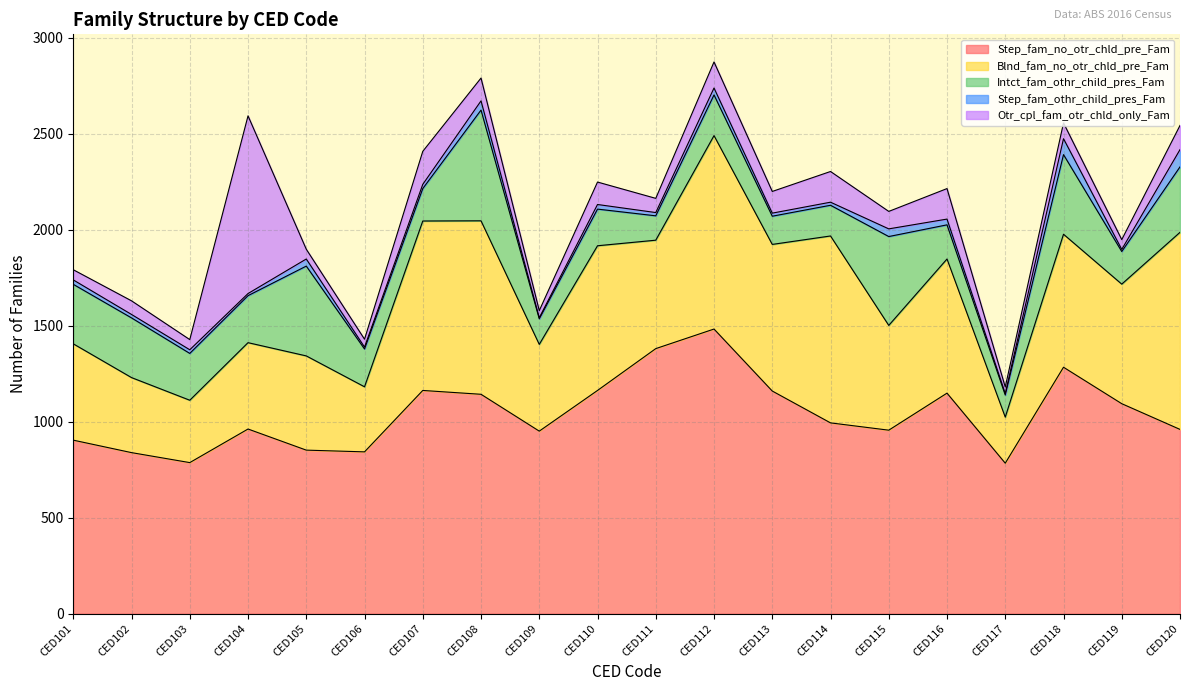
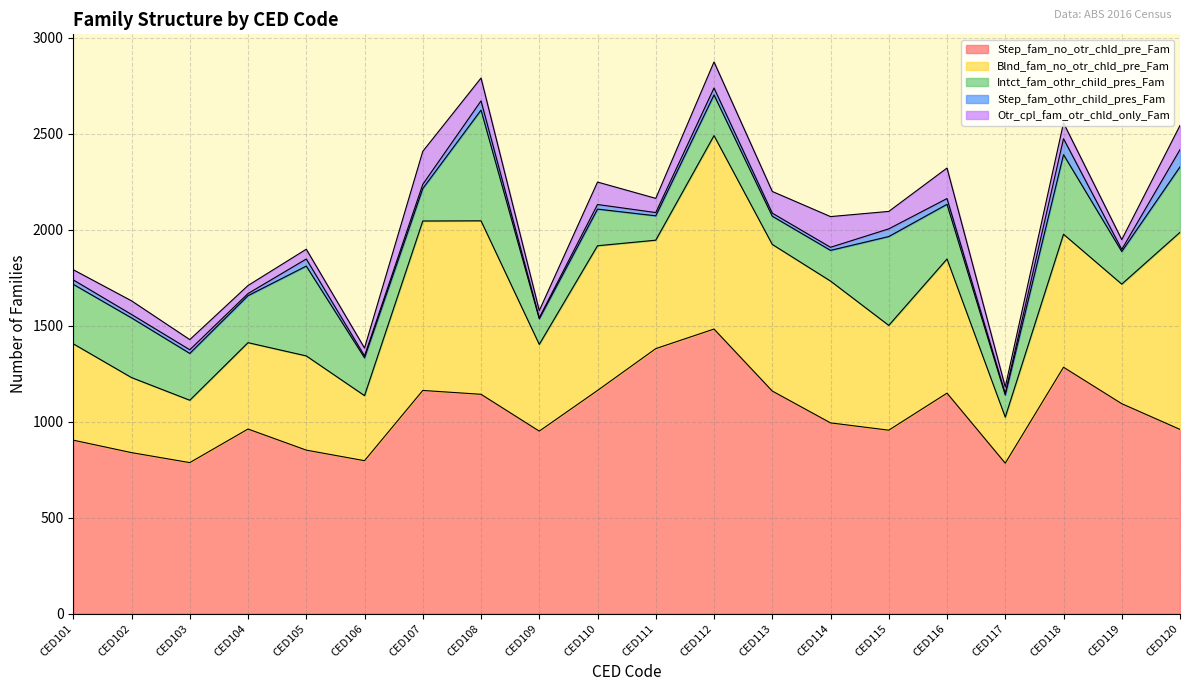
Otr_cpl_fam_otr_chld_only_Fam, CED104: 930 -> 40
Step_fam_no_otr_chld_pre_Fam, CED106: 840 -> 800
Blnd_fam_no_otr_chld_pre_Fam, CED114: 970 -> 740
Intct_fam_othr_child_pres_Fam, CED116: 180 -> 290
